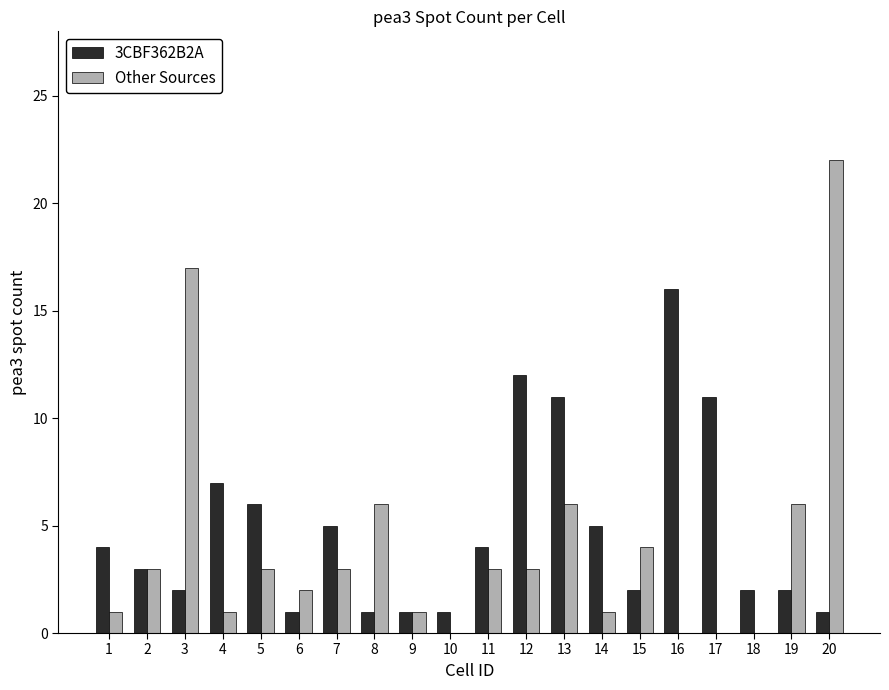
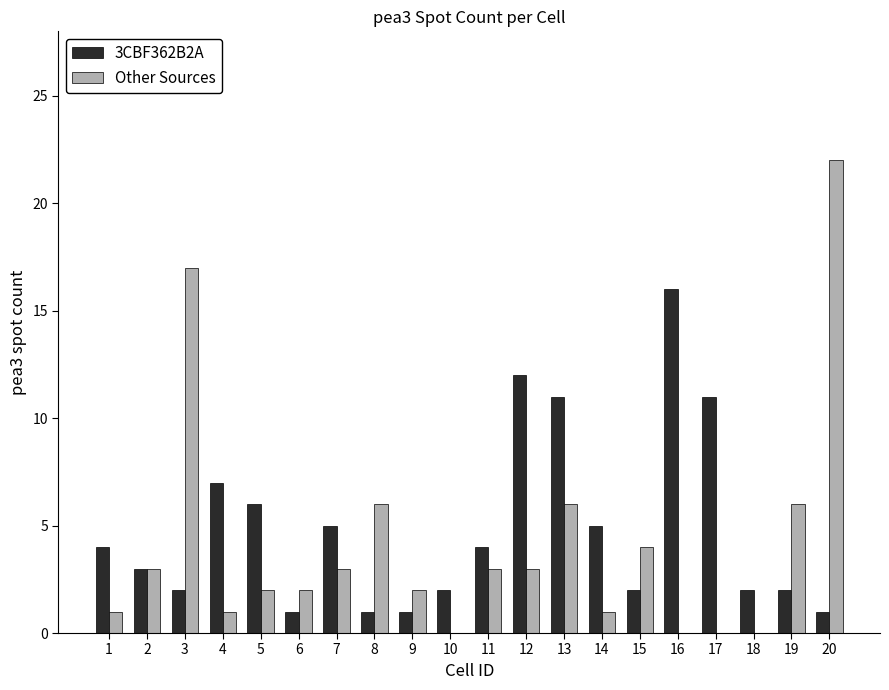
Other Sources, 5: 3 -> 2
Other Sources, 9: 1 -> 2
3CBF362B2A, 10: 1 -> 2
